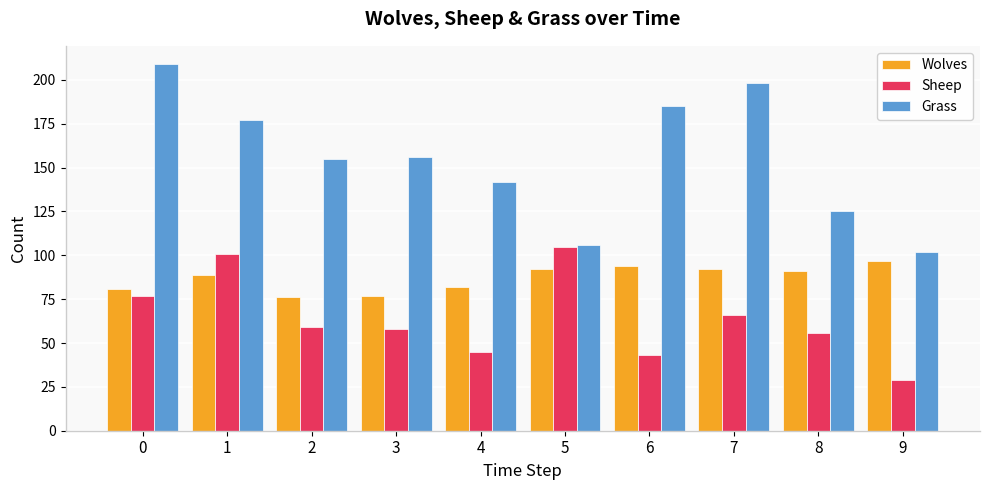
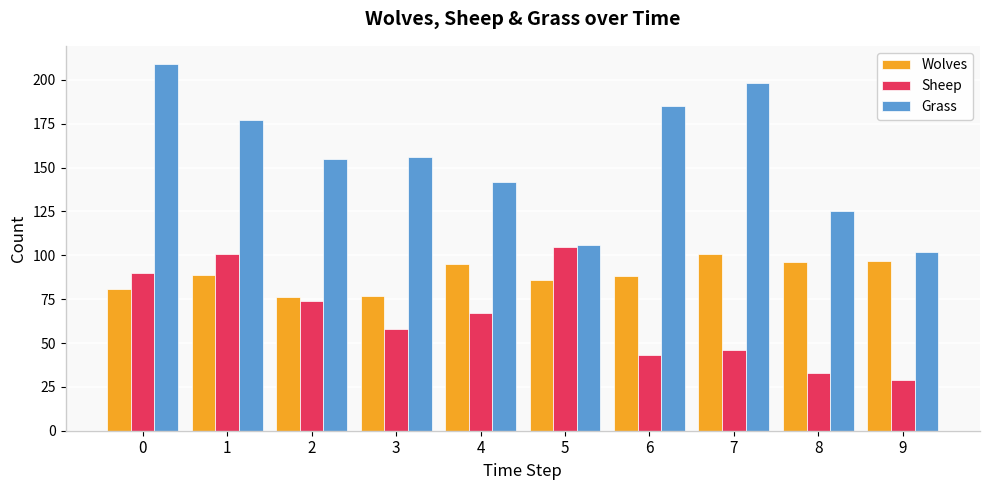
Sheep, 0: 77 -> 90
Sheep, 2: 59 -> 74
Wolves, 4: 82 -> 95
Sheep, 4: 45 -> 67
Wolves, 5: 92 -> 86
Wolves, 6: 94 -> 88
Wolves, 7: 92 -> 101
Sheep, 7: 66 -> 46
Wolves, 8: 91 -> 96
Sheep, 8: 56 -> 33
